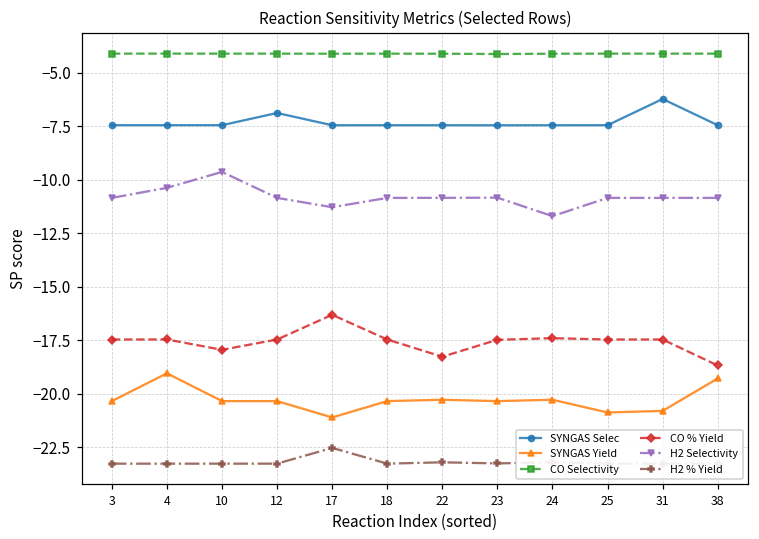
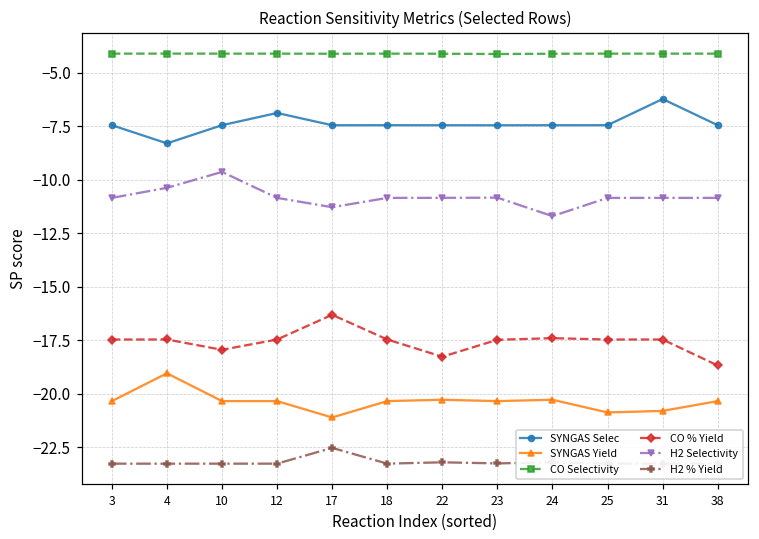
SYNGAS Selec, 4: -7.4 -> -8.3
SYNGAS Yield, 38: -19.3 -> -20.3
